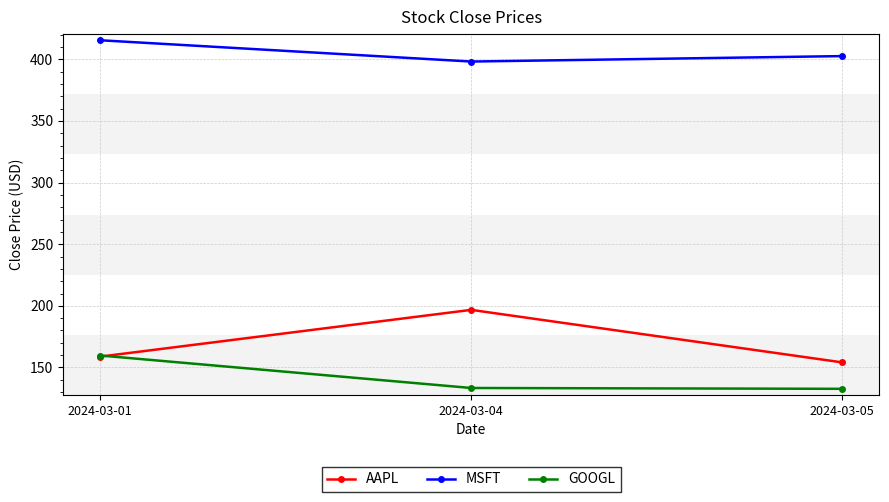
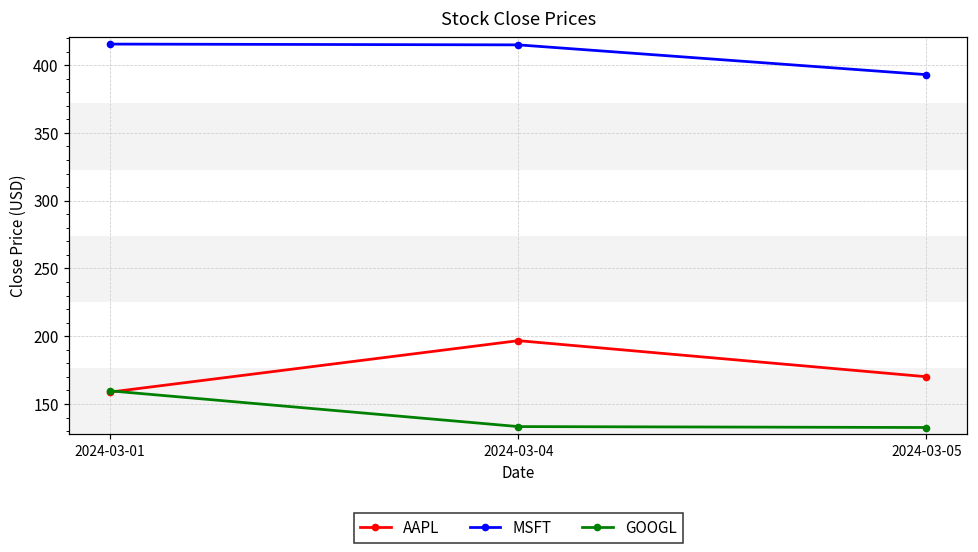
MSFT, 2024-03-04: 398 -> 415
AAPL, 2024-03-05: 154 -> 170
MSFT, 2024-03-05: 403 -> 393
